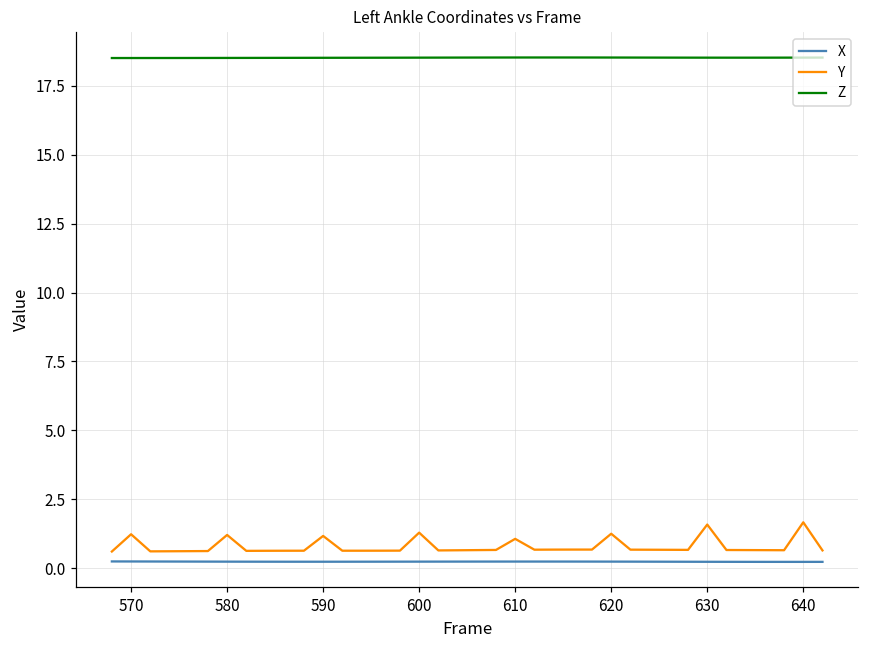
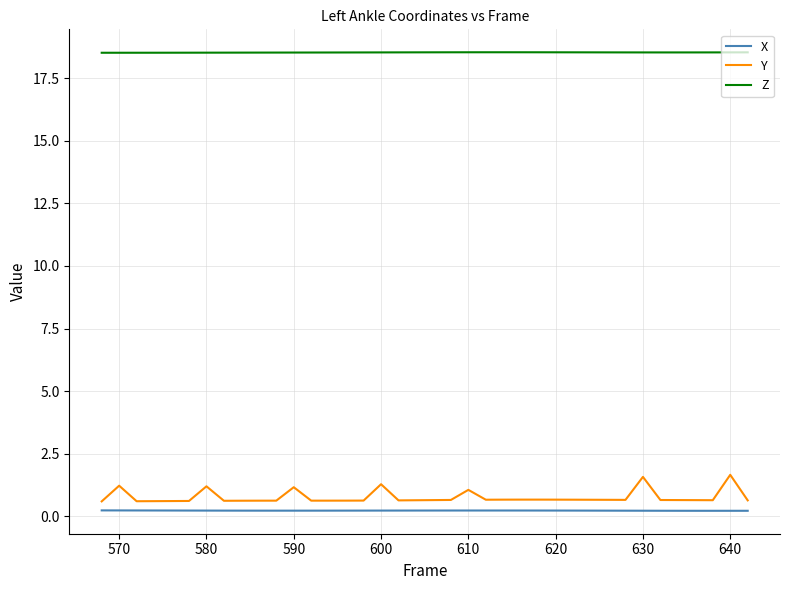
Y, 620: 1.2 -> 0.7
